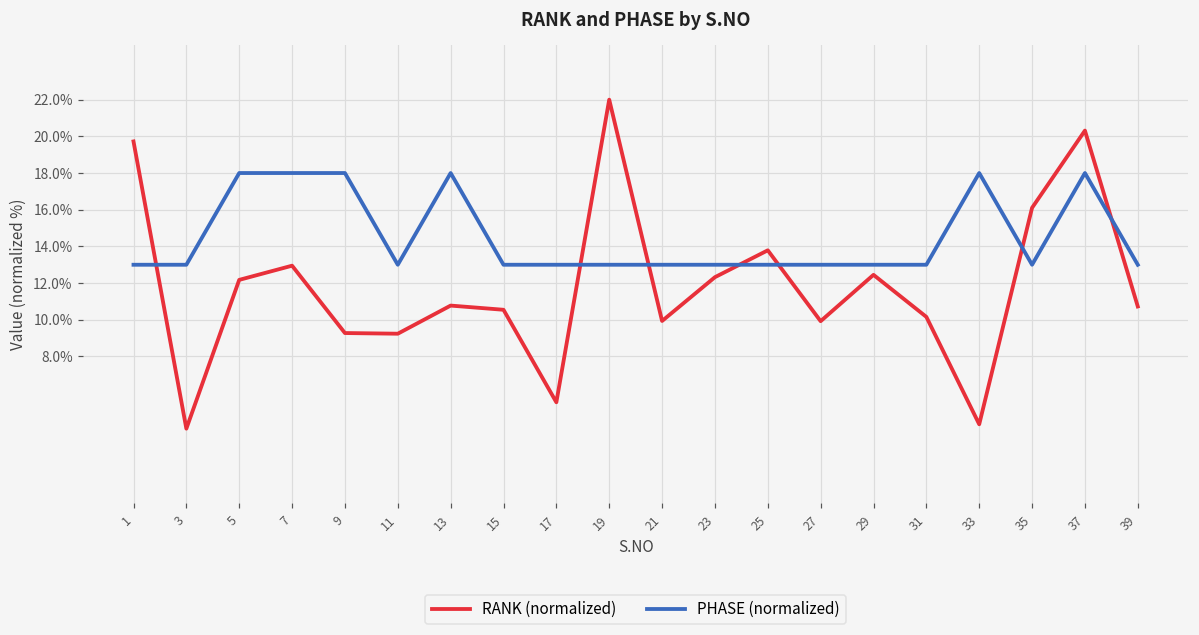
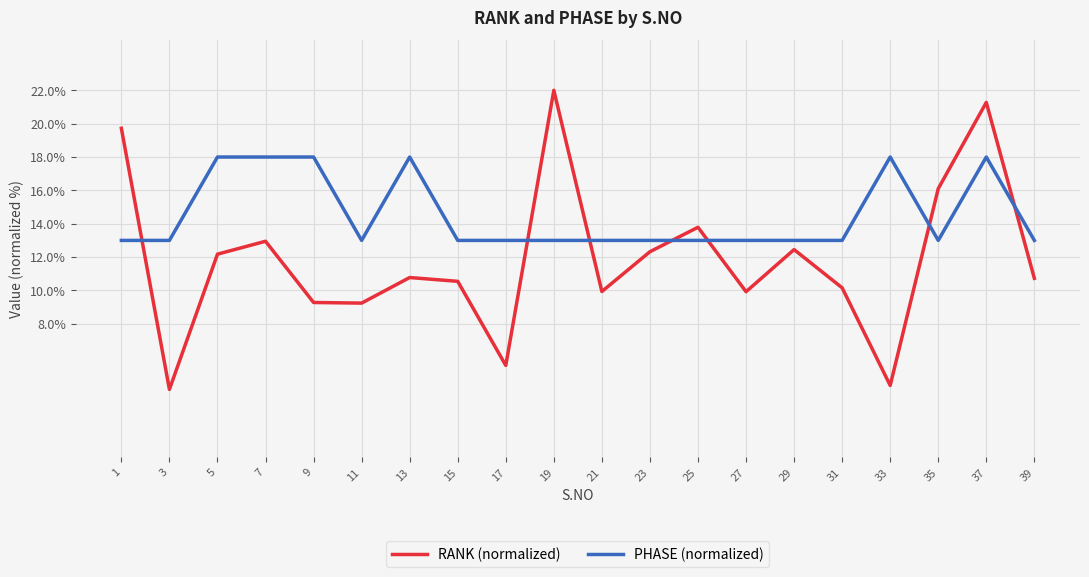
RANK (normalized), 37: 20.3% -> 21.3%
